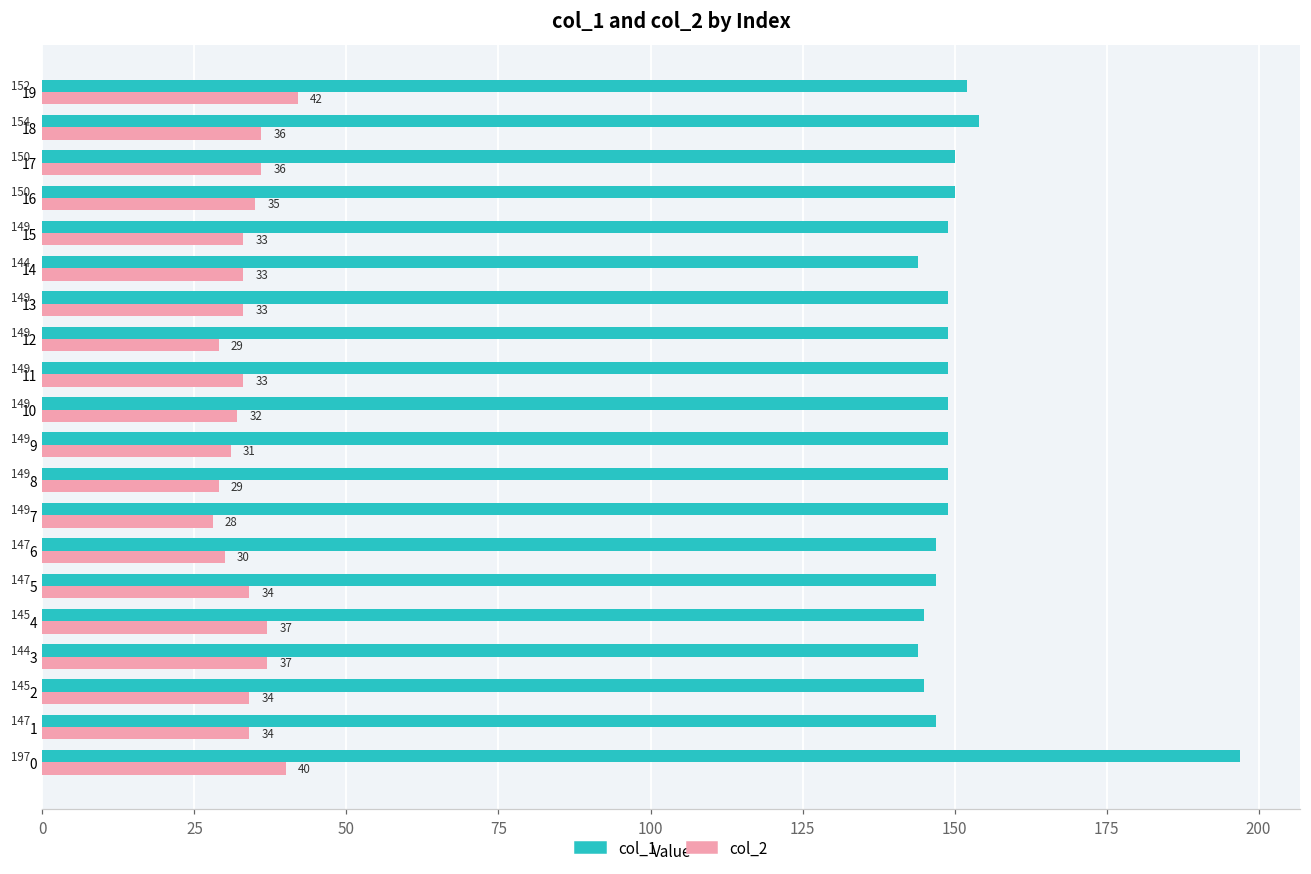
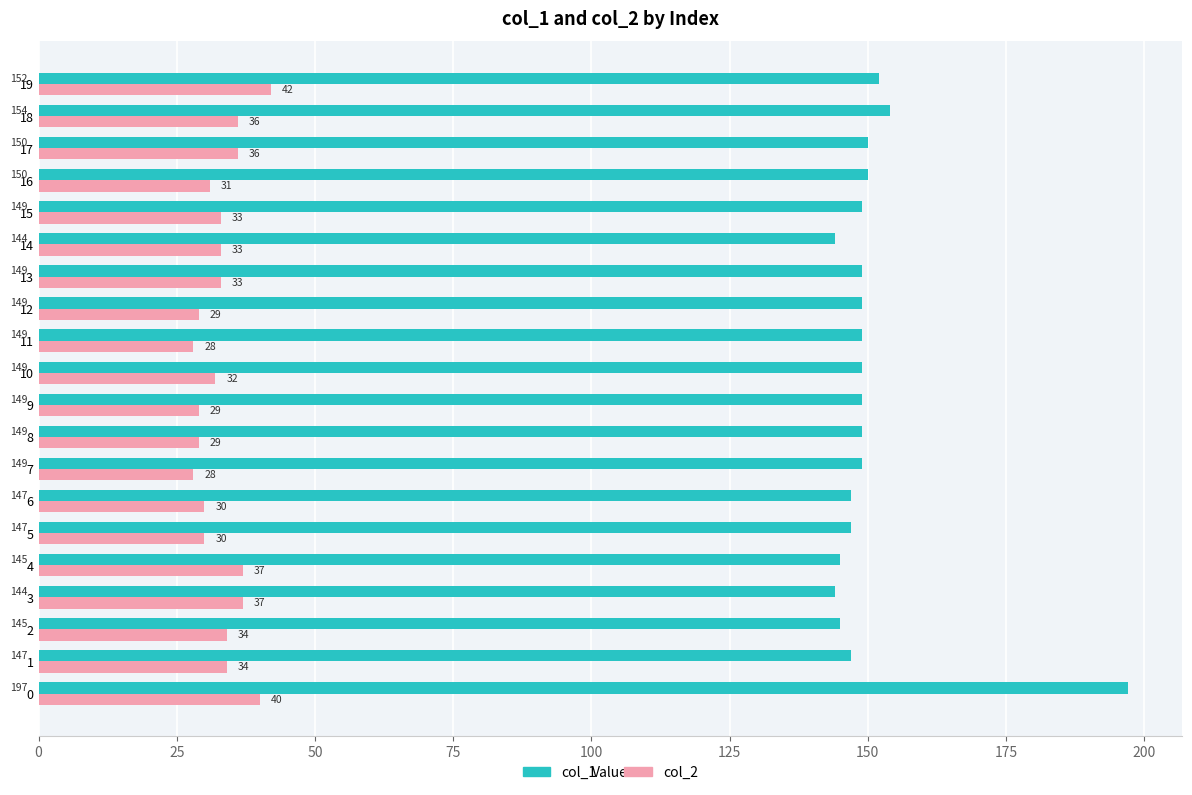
col_2, 16: 35 -> 31
col_2, 11: 33 -> 28
col_2, 9: 31 -> 29
col_2, 5: 34 -> 30
